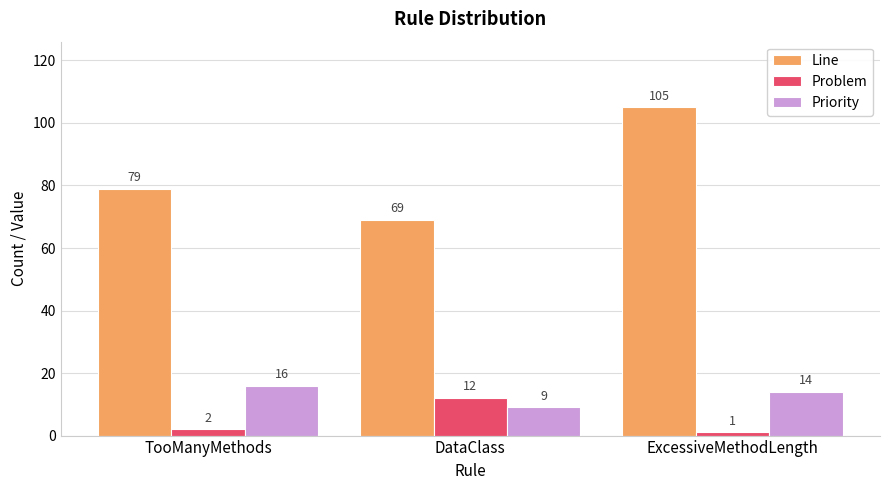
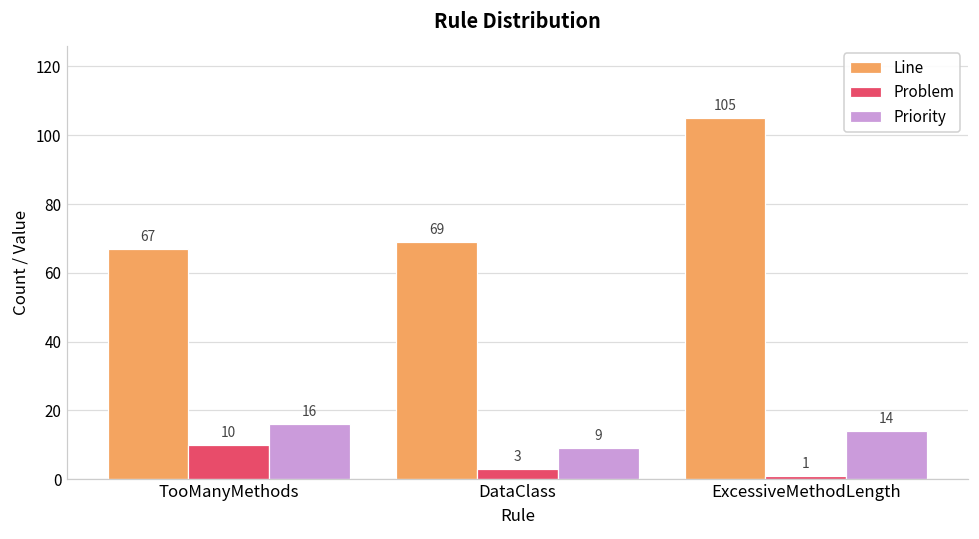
Line, TooManyMethods: 79 -> 67
Problem, TooManyMethods: 2 -> 10
Problem, DataClass: 12 -> 3
